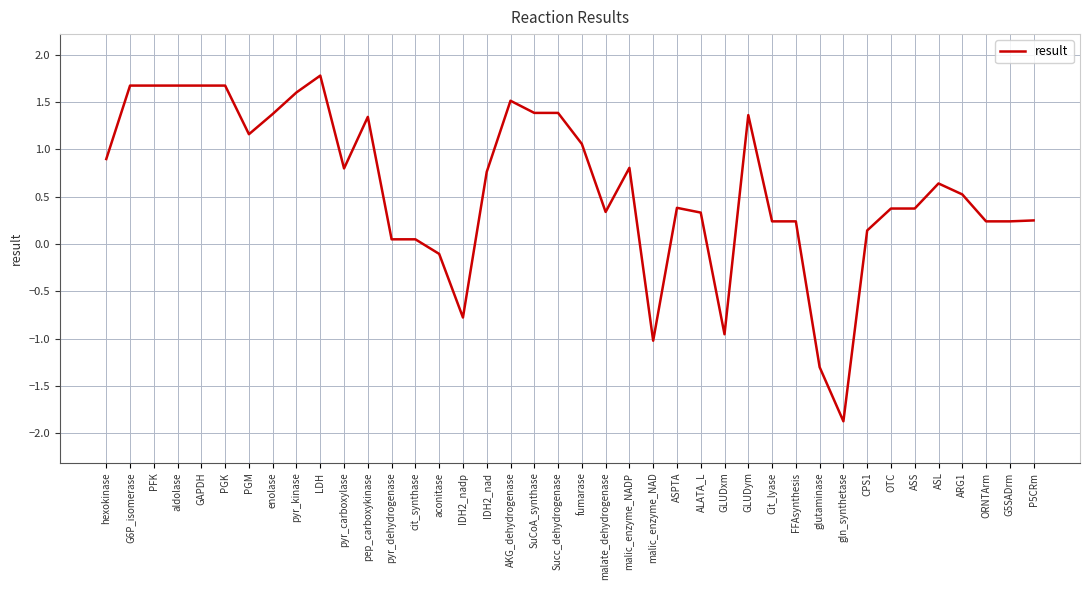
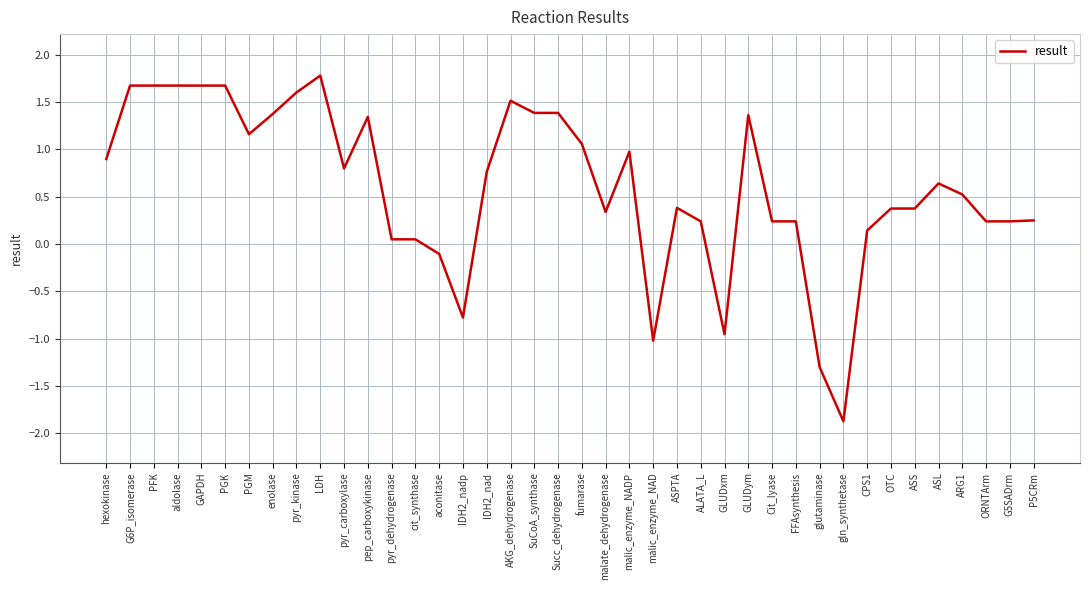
malic_enzyme_NADP: 0.8 -> 1.0
ALATA_L: 0.3 -> 0.2
